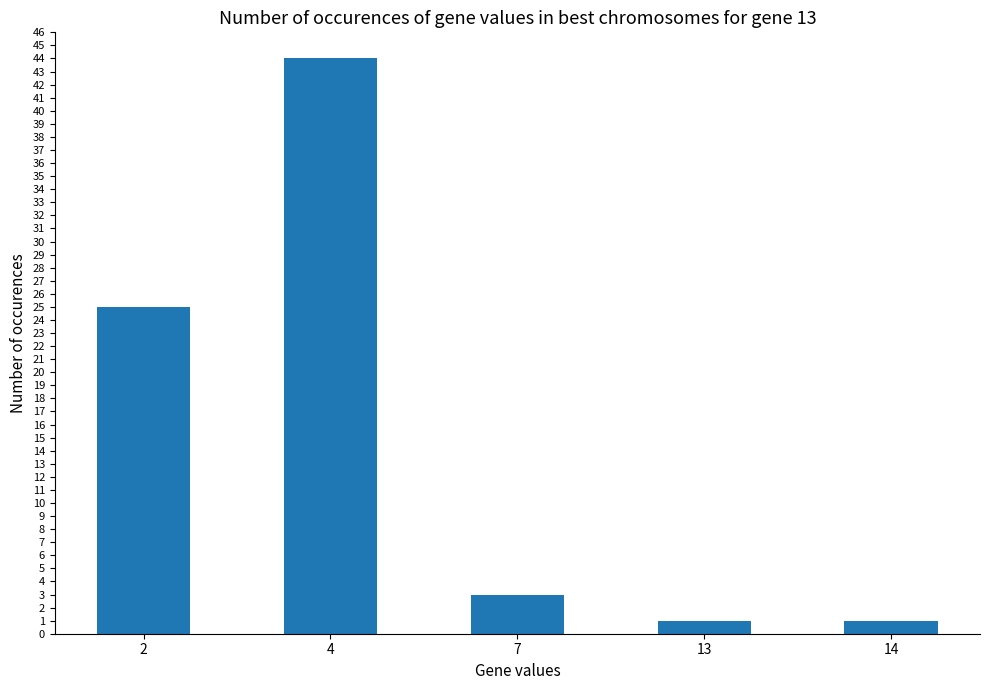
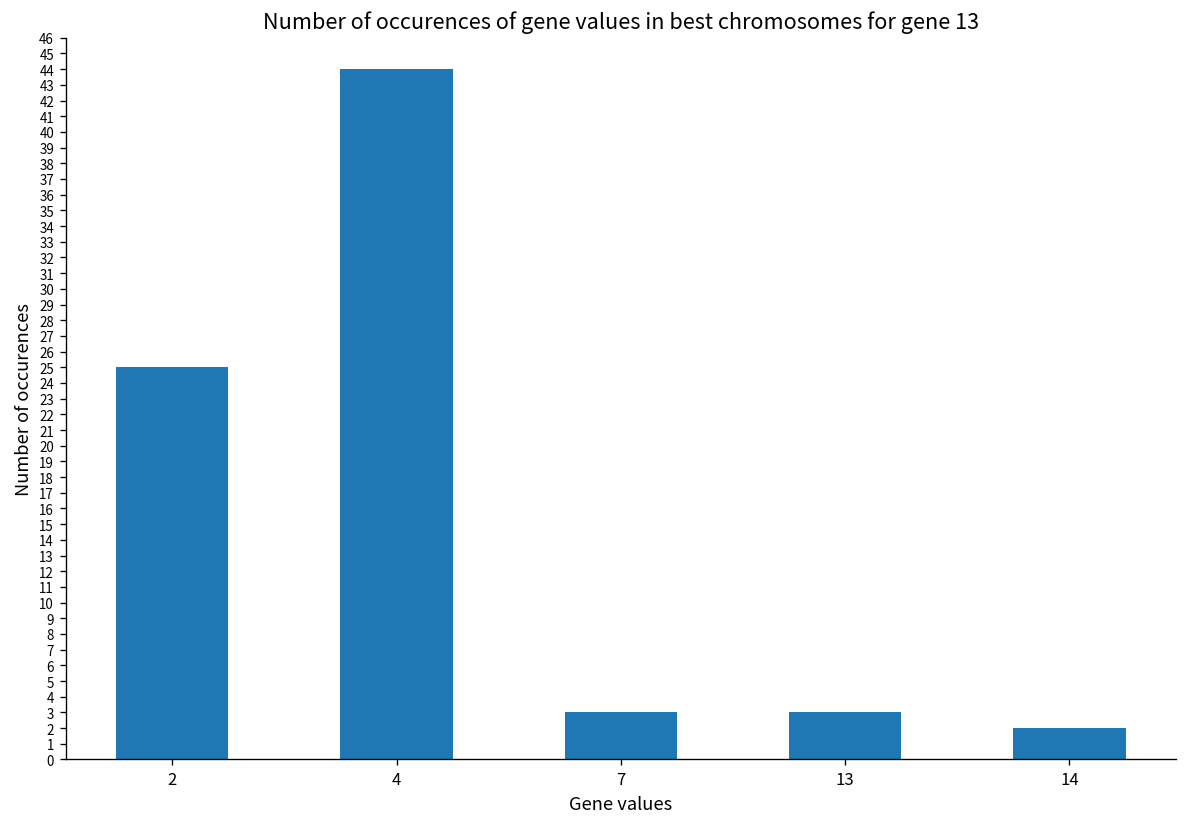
13: 1 -> 3
14: 1 -> 2
